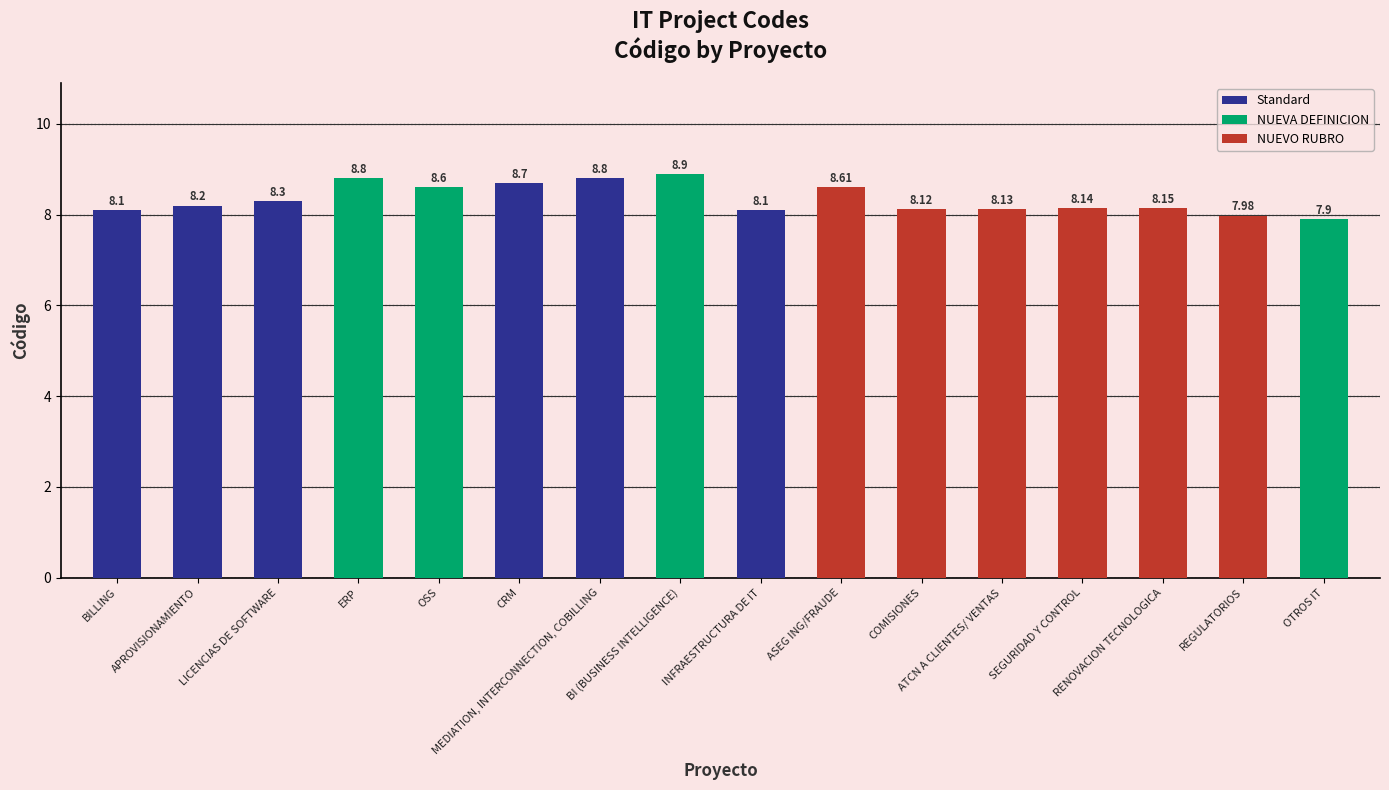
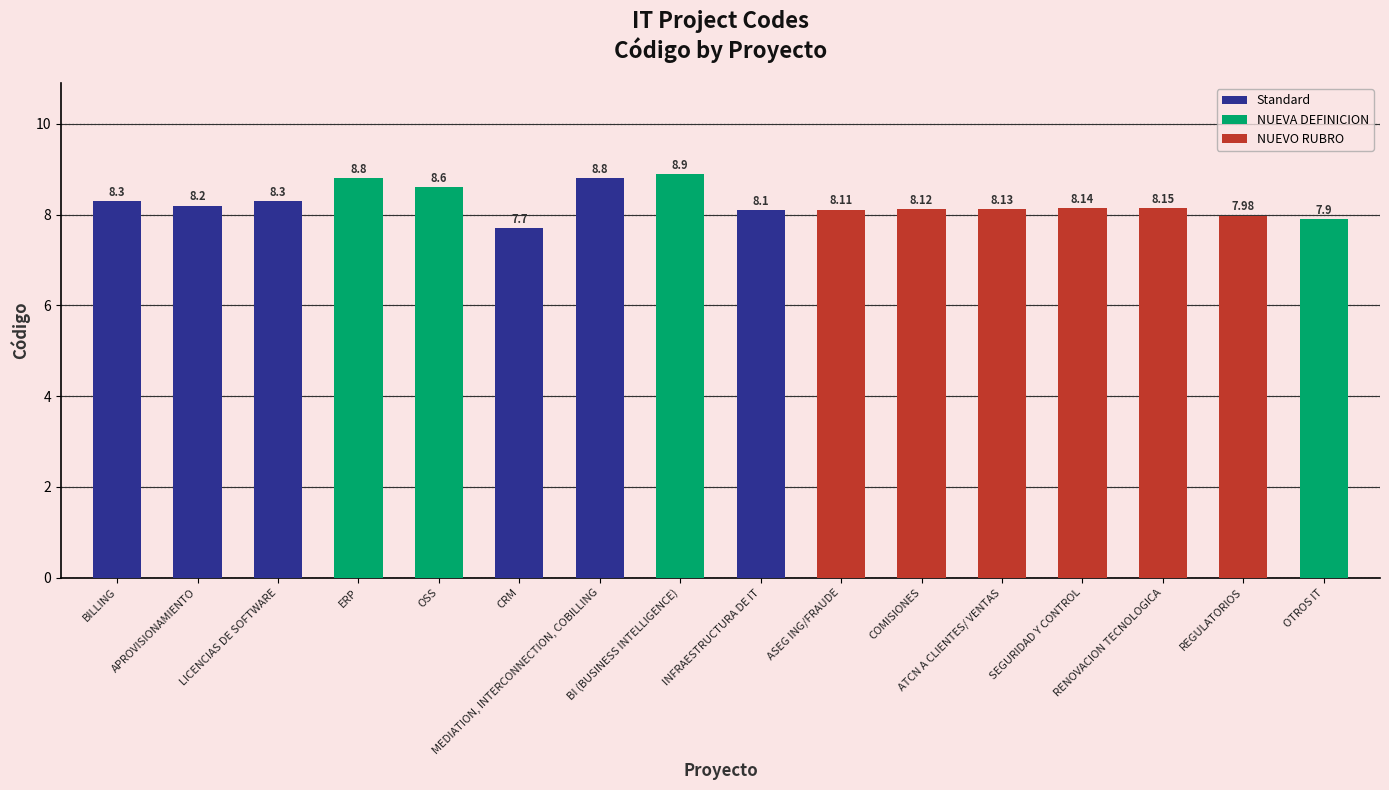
BILLING: 8.1 -> 8.3
CRM: 8.7 -> 7.7
ASEG ING/FRAUDE: 8.61 -> 8.11
